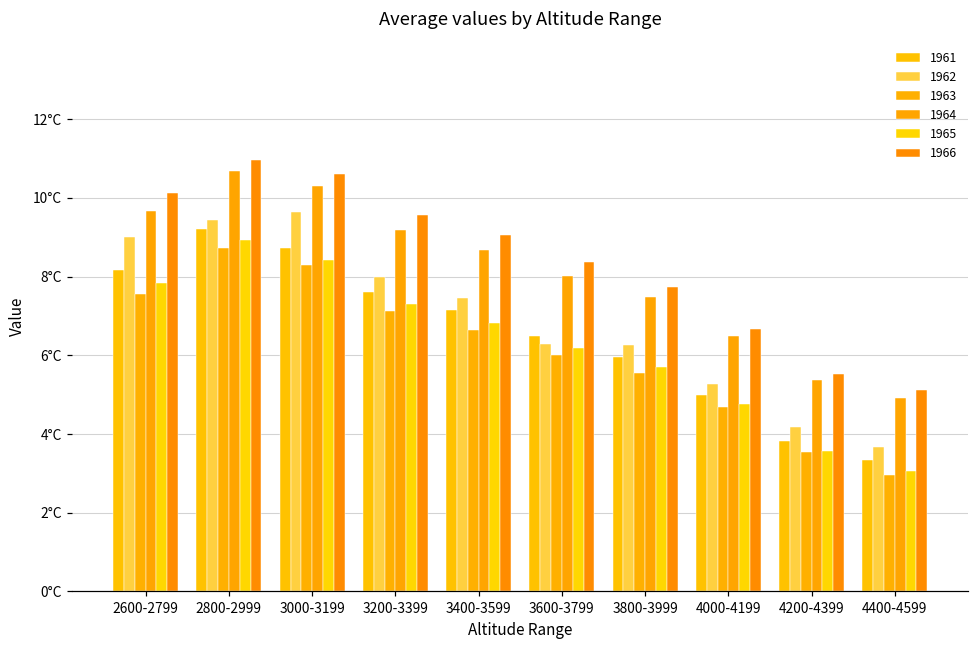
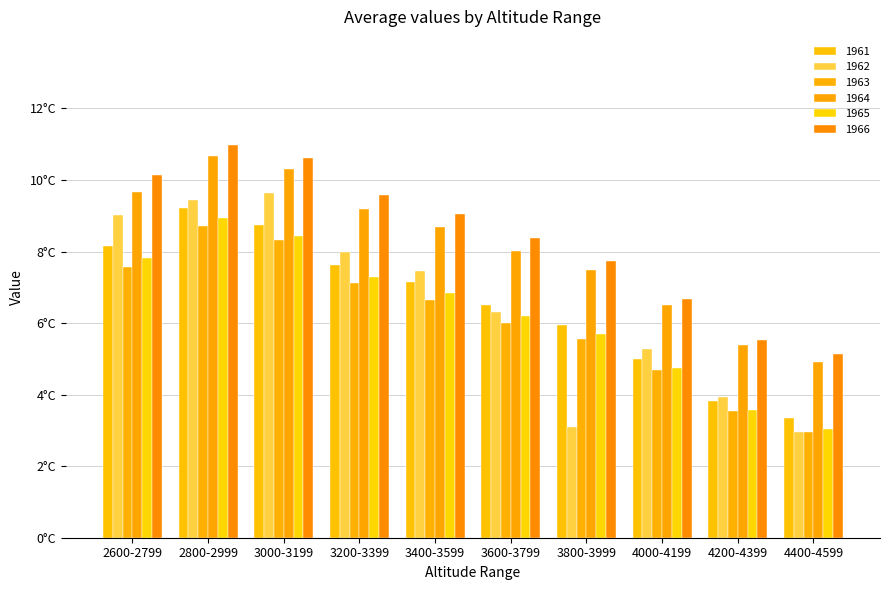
1962, 3800-3999: 6.3°C -> 3.1°C
1962, 4200-4399: 4.2°C -> 3.9°C
1962, 4400-4599: 3.7°C -> 3.0°C
